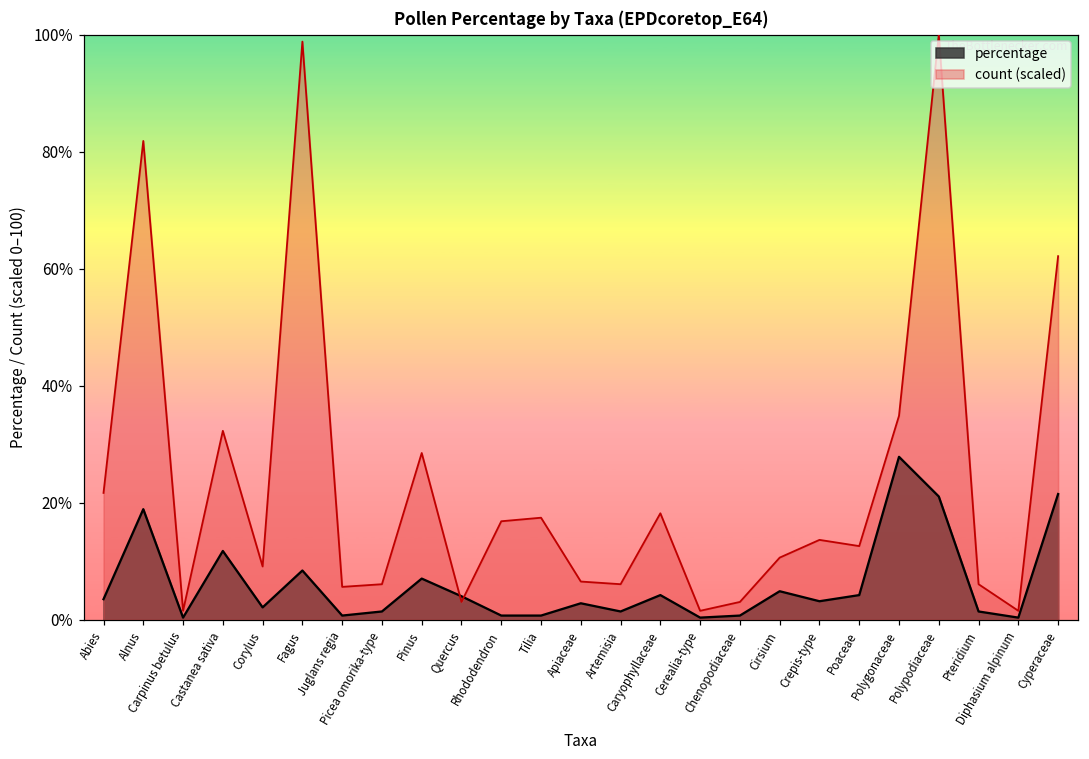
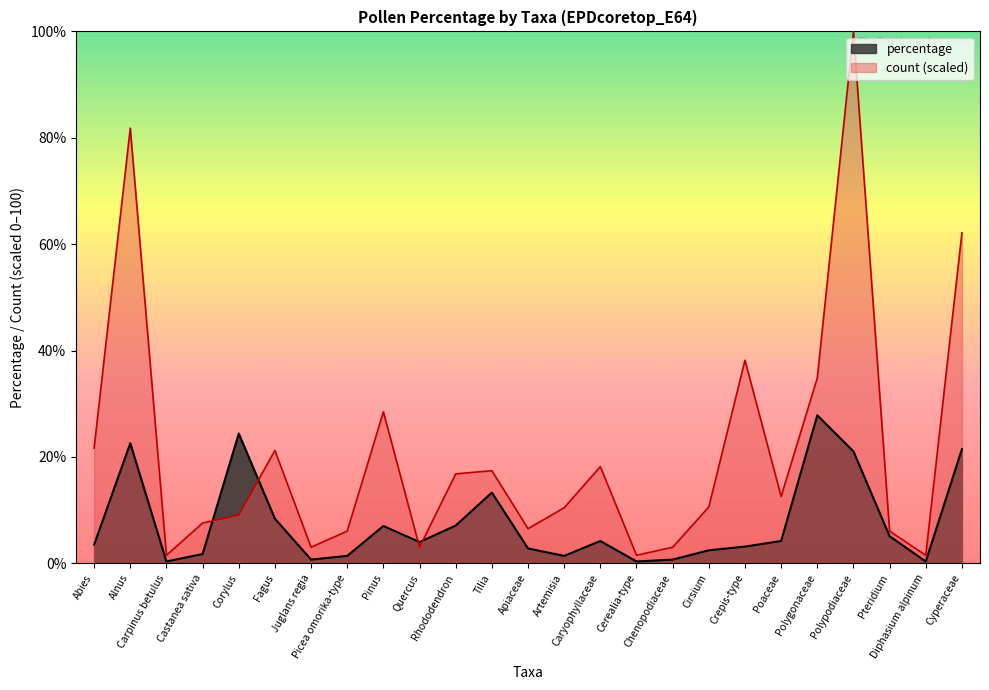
percentage, Alnus: 19% -> 23%
percentage, Castanea sativa: 12% -> 2%
count (scaled), Castanea sativa: 32% -> 8%
percentage, Corylus: 2% -> 24%
count (scaled), Fagus: 99% -> 21%
count (scaled), Juglans regia: 6% -> 3%
percentage, Rhododendron: 1% -> 7%
percentage, Tilia: 1% -> 13%
count (scaled), Artemisia: 6% -> 10%
percentage, Cirsium: 5% -> 2%
count (scaled), Crepis-type: 14% -> 38%
percentage, Pteridium: 1% -> 5%
